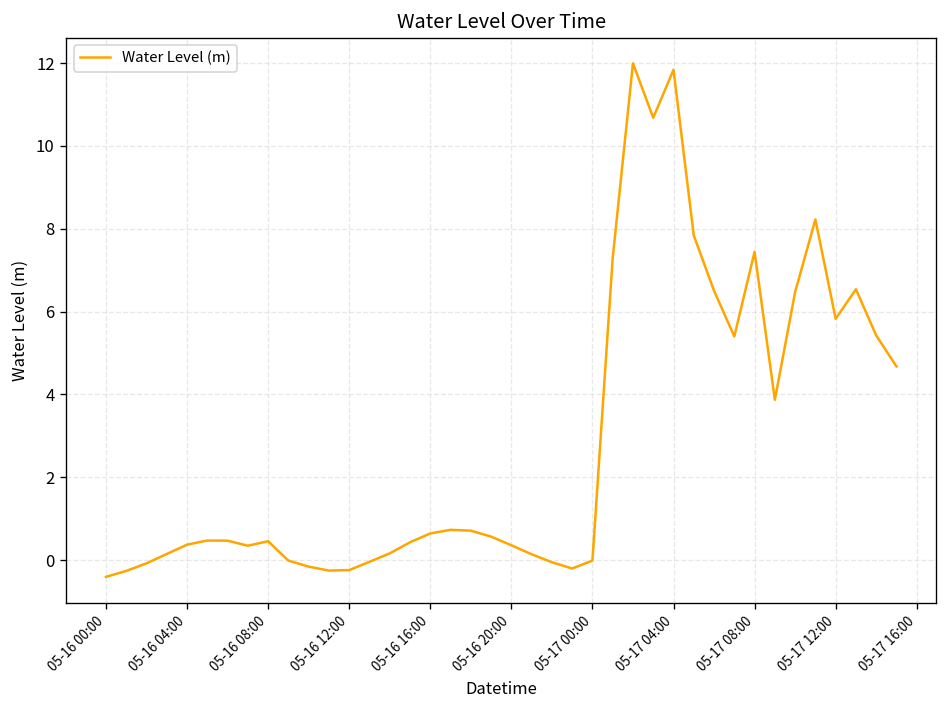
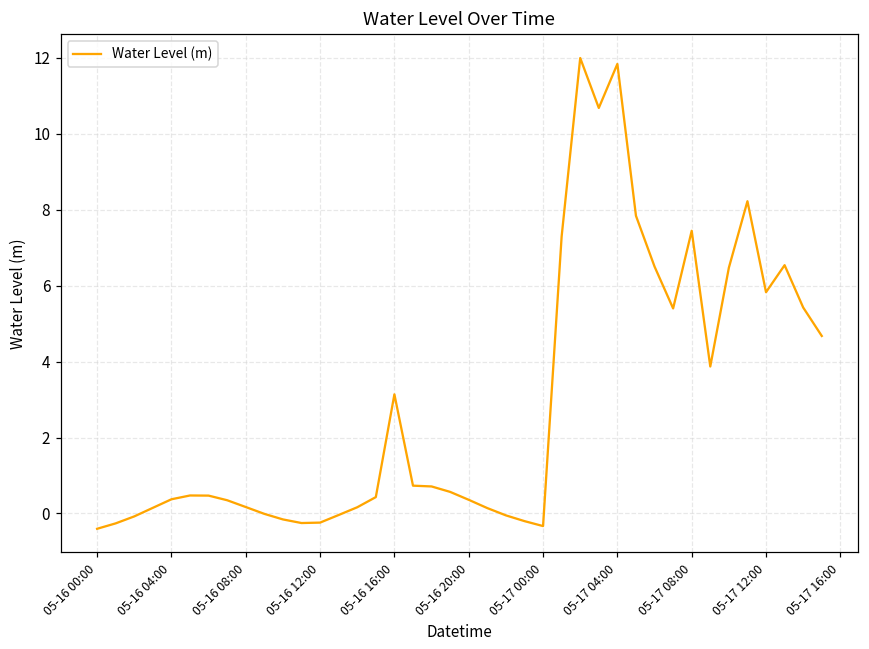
05-16 08:00: 0.5 -> 0.2
05-16 16:00: 0.6 -> 3.1
05-17 00:00: 0.0 -> -0.3
